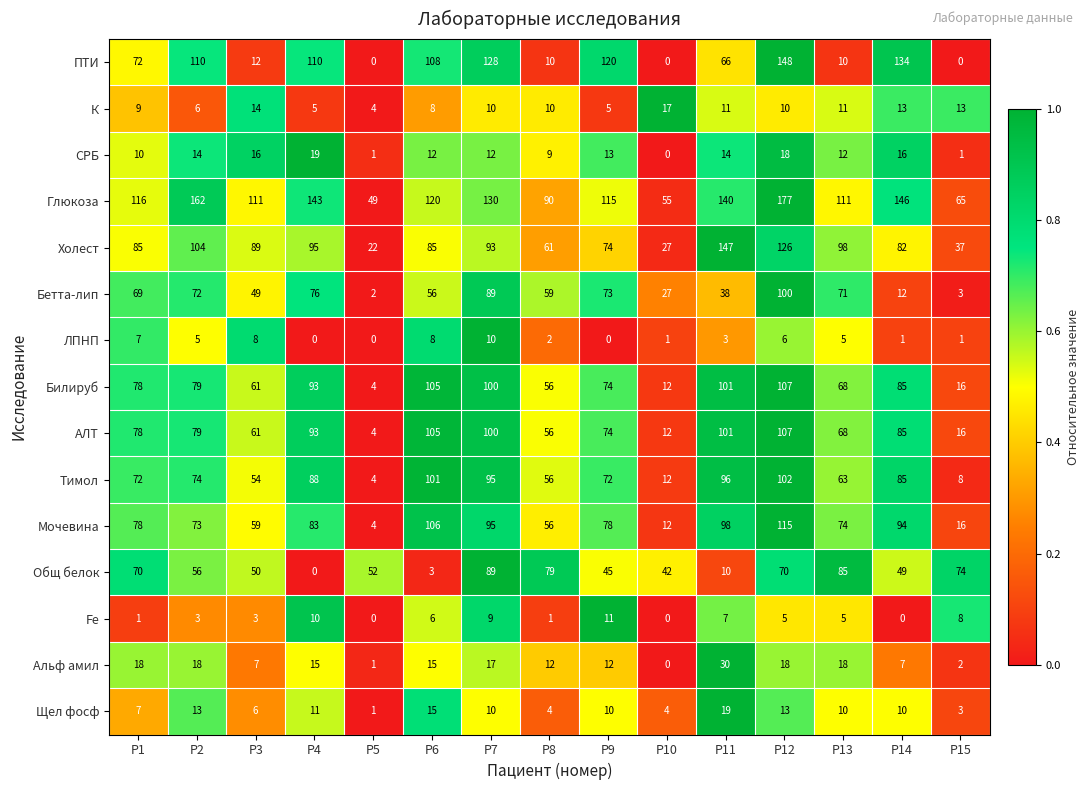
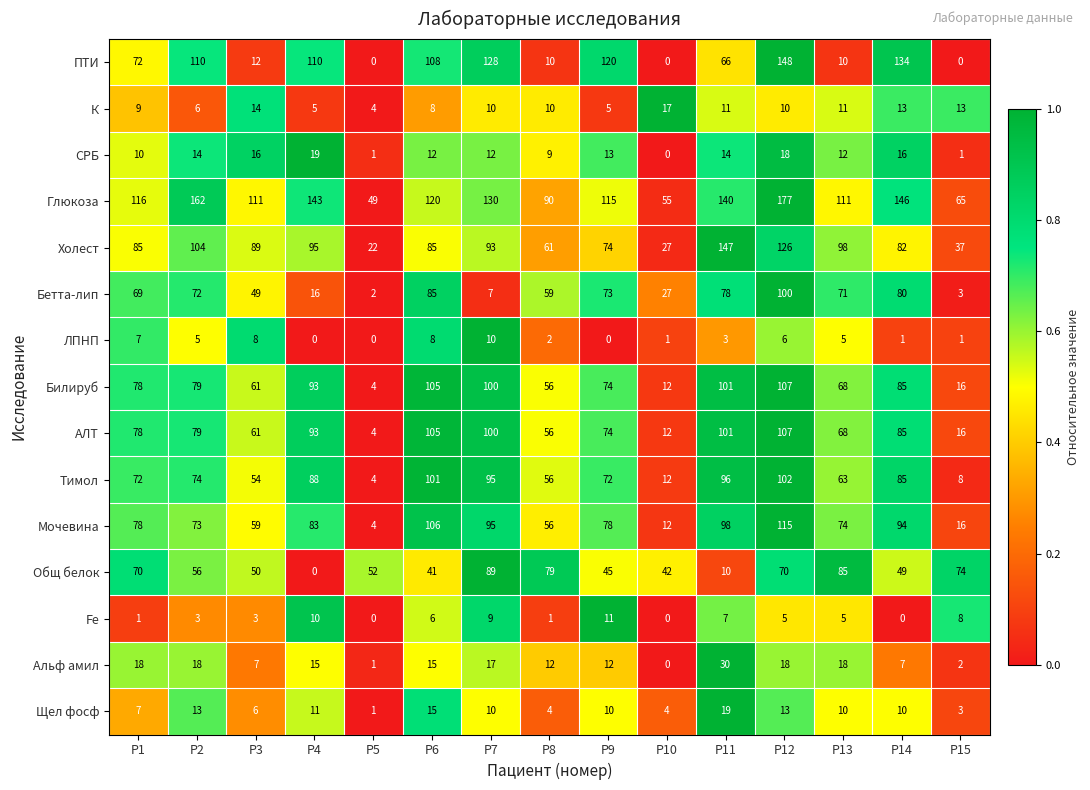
Бетта-лип, P4: 76 -> 16
Бетта-лип, P6: 56 -> 85
Бетта-лип, P7: 89 -> 7
Бетта-лип, P11: 38 -> 78
Бетта-лип, P14: 12 -> 80
Общ белок, P6: 3 -> 41
